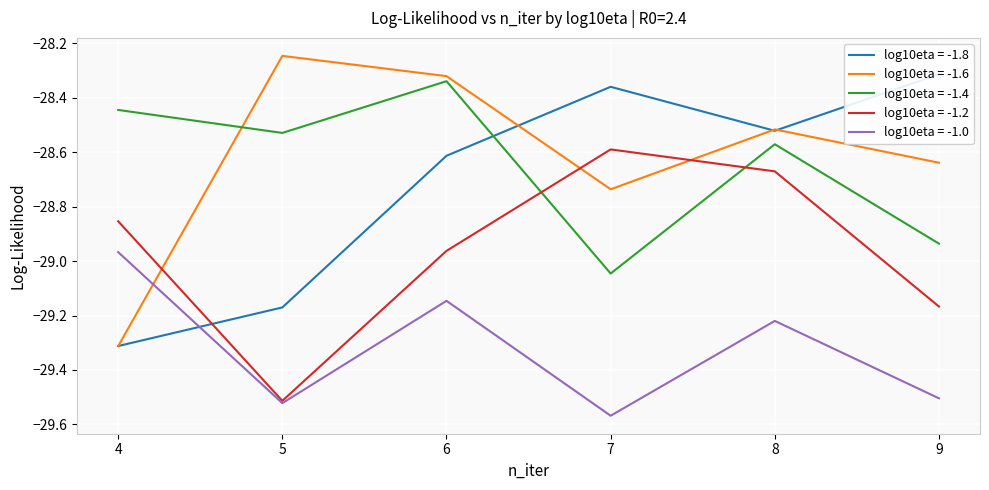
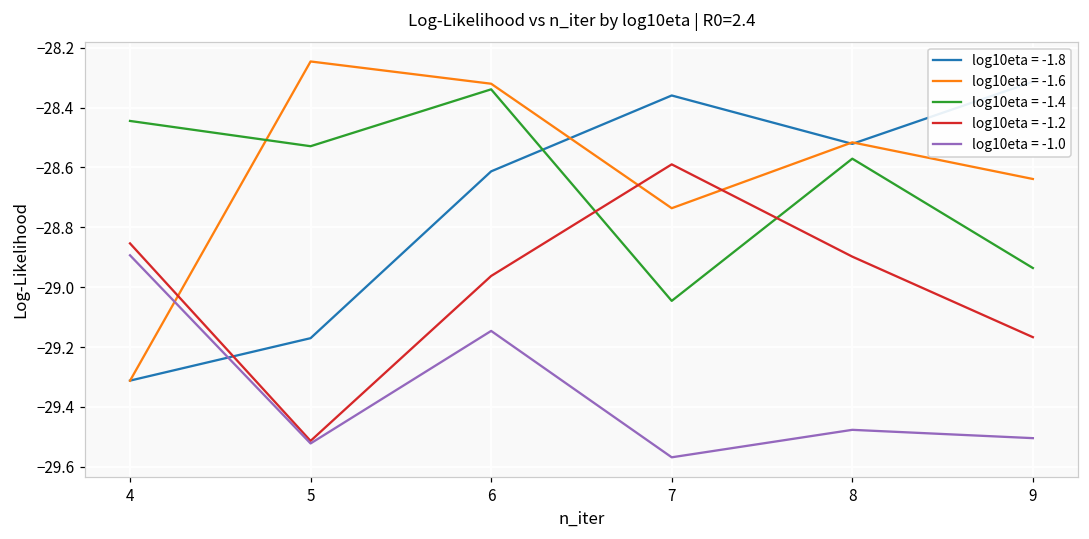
log10eta = -1.0, 4: -28.97 -> -28.89
log10eta = -1.2, 8: -28.67 -> -28.90
log10eta = -1.0, 8: -29.22 -> -29.48
